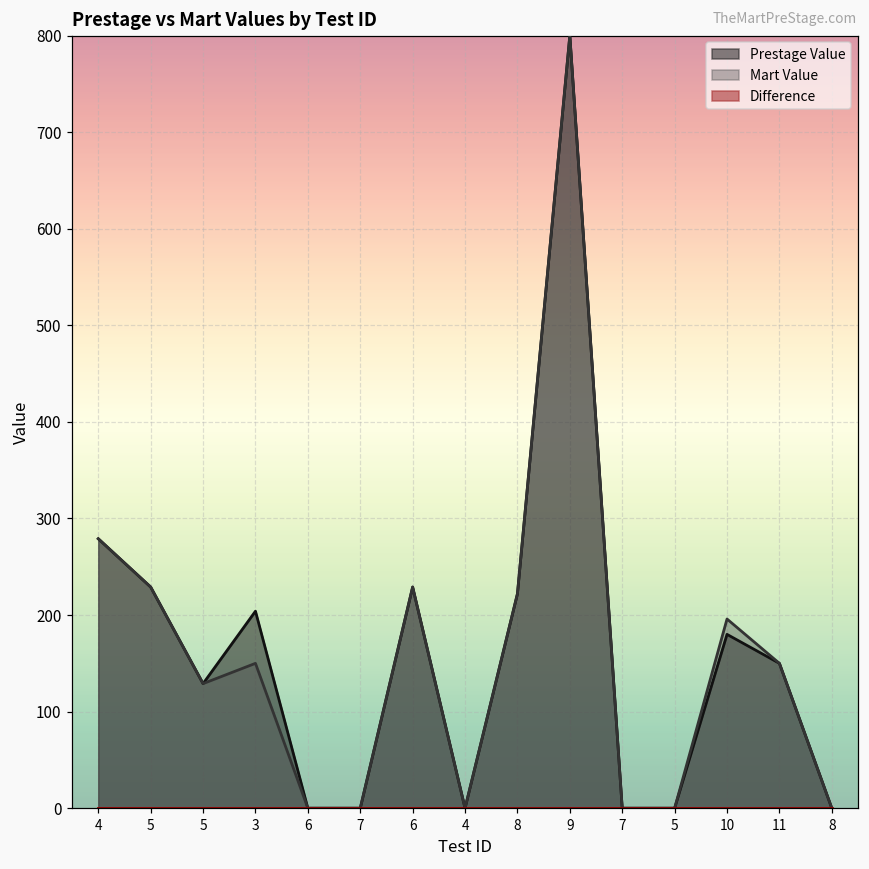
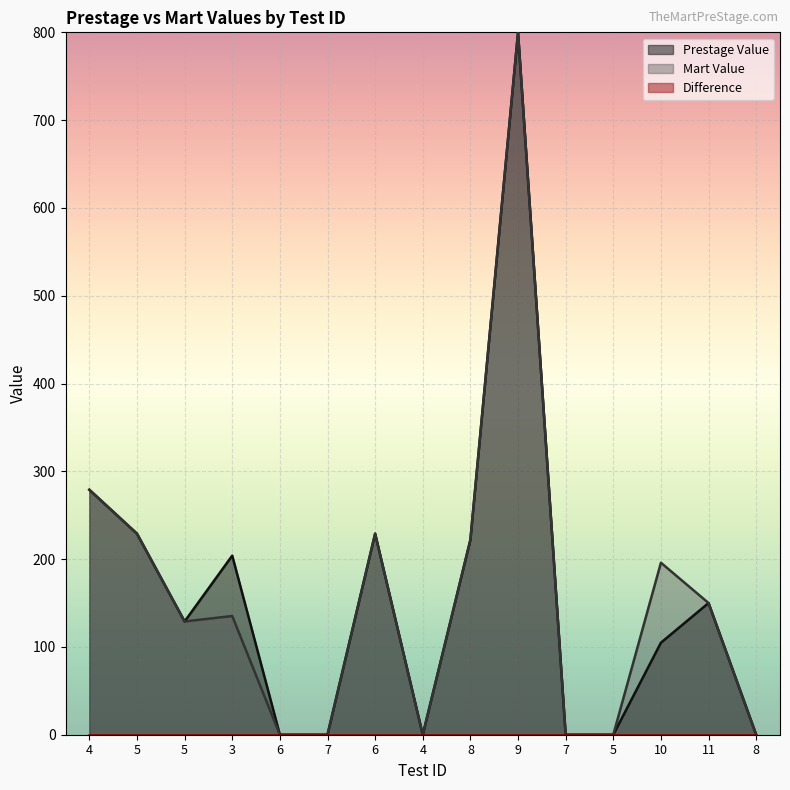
Mart Value, 3: 150 -> 140
Prestage Value, 10: 180 -> 100
